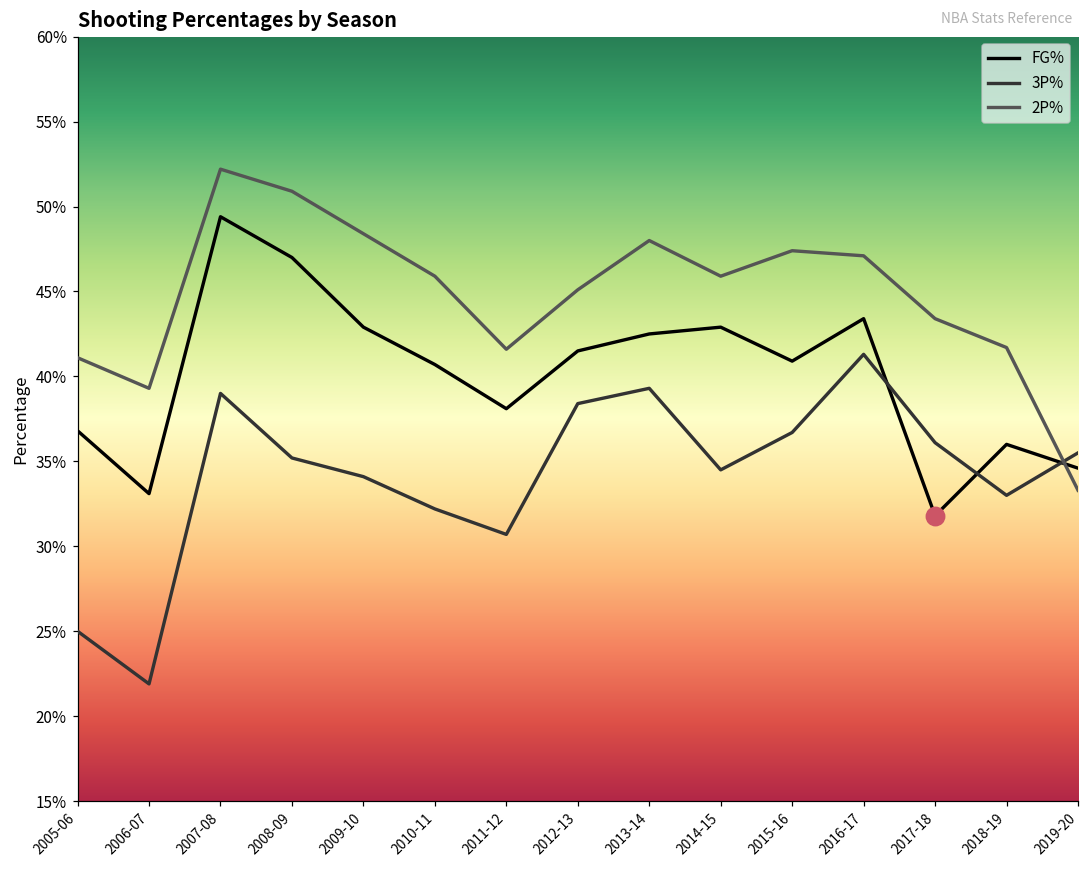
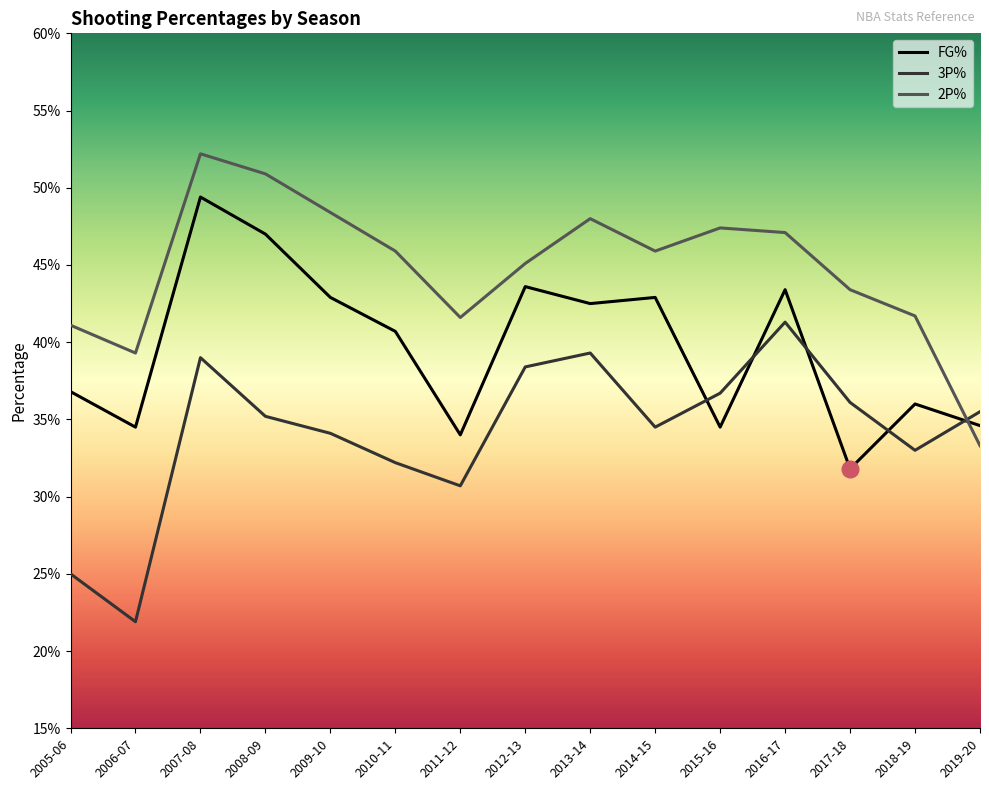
FG%, 2006-07: 33.1% -> 34.5%
FG%, 2011-12: 38.1% -> 34.0%
FG%, 2012-13: 41.5% -> 43.6%
FG%, 2015-16: 40.9% -> 34.5%
